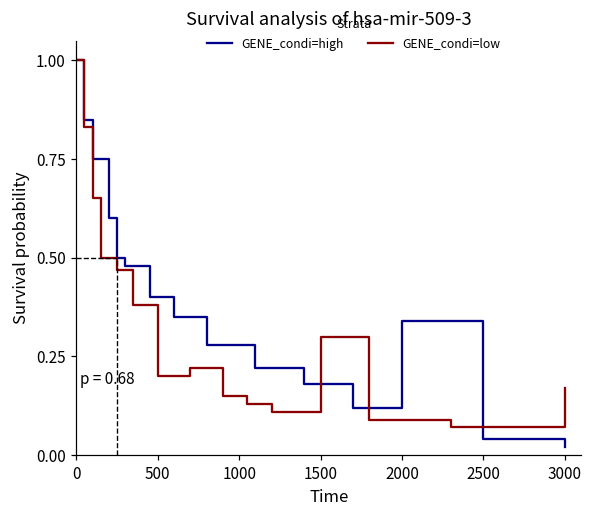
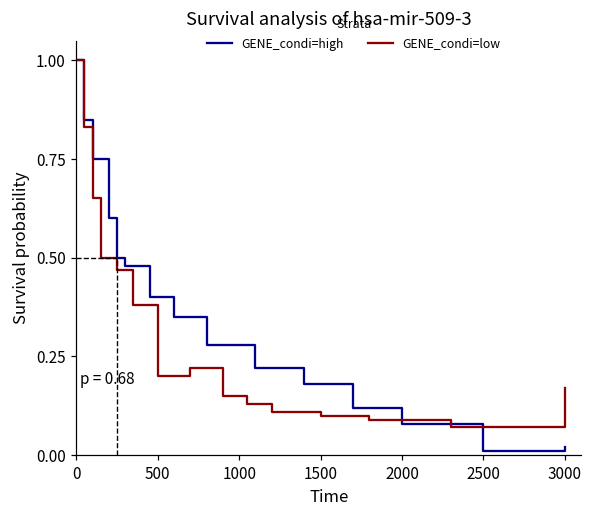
GENE_condi=low, 1500: 0.3 -> 0.1
GENE_condi=high, 2000: 0.34 -> 0.08
GENE_condi=high, 2500: 0.04 -> 0.01
